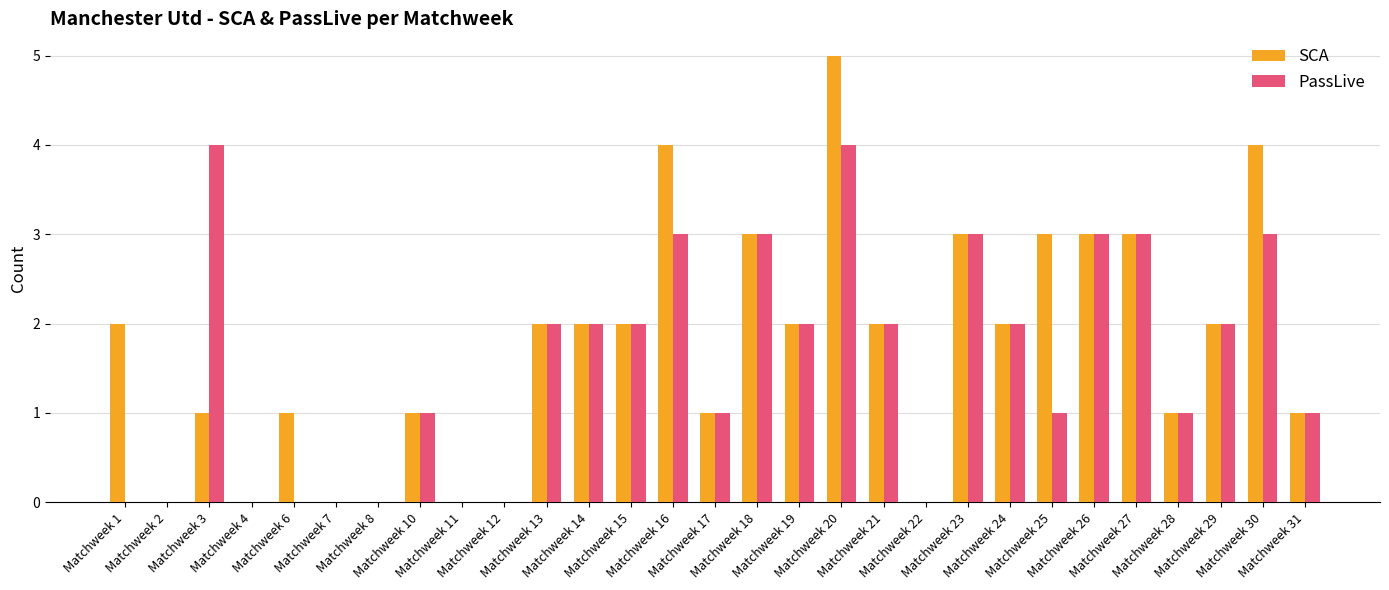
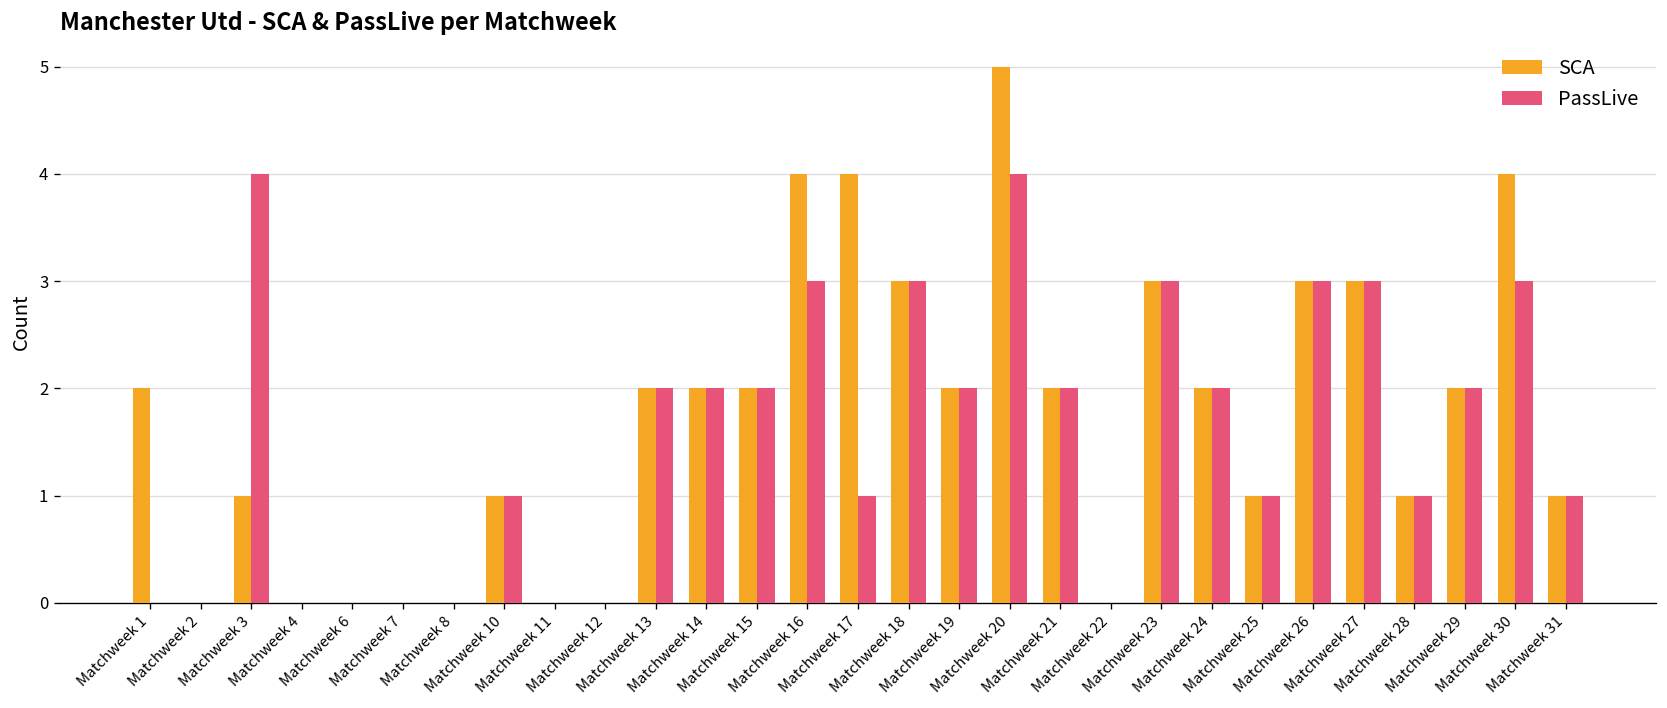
SCA, Matchweek 6: 1 -> 0
SCA, Matchweek 17: 1 -> 4
SCA, Matchweek 25: 3 -> 1
